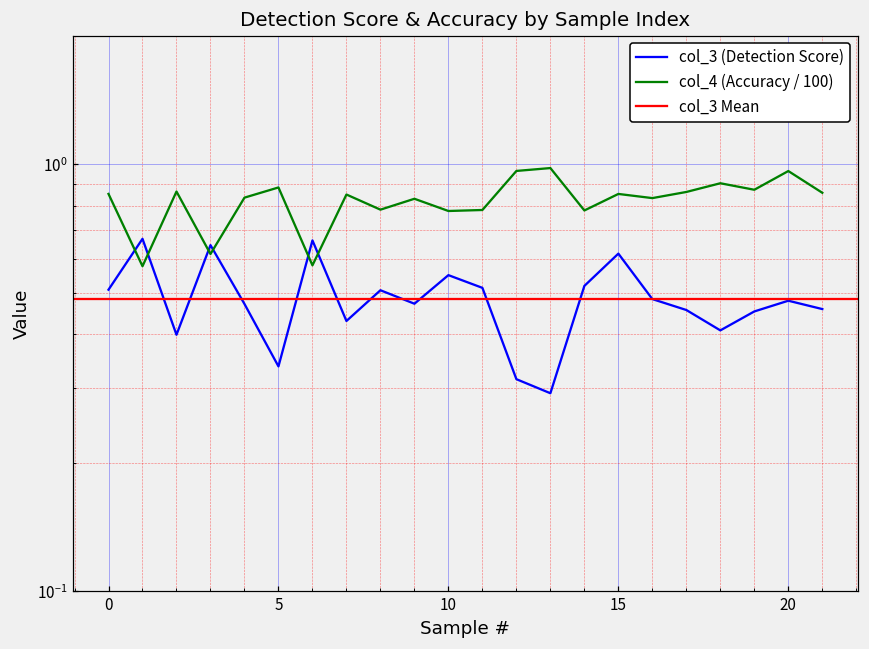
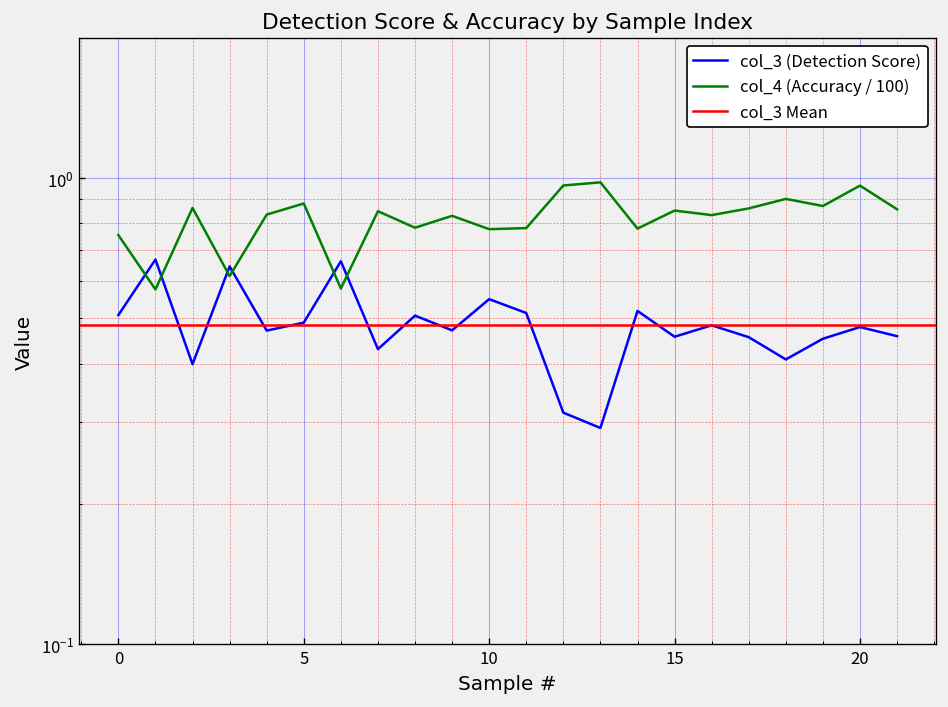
col_4 (Accuracy / 100), 0: 0.85 -> 0.75
col_3 (Detection Score), 5: 0.34 -> 0.49
col_3 (Detection Score), 15: 0.62 -> 0.46
